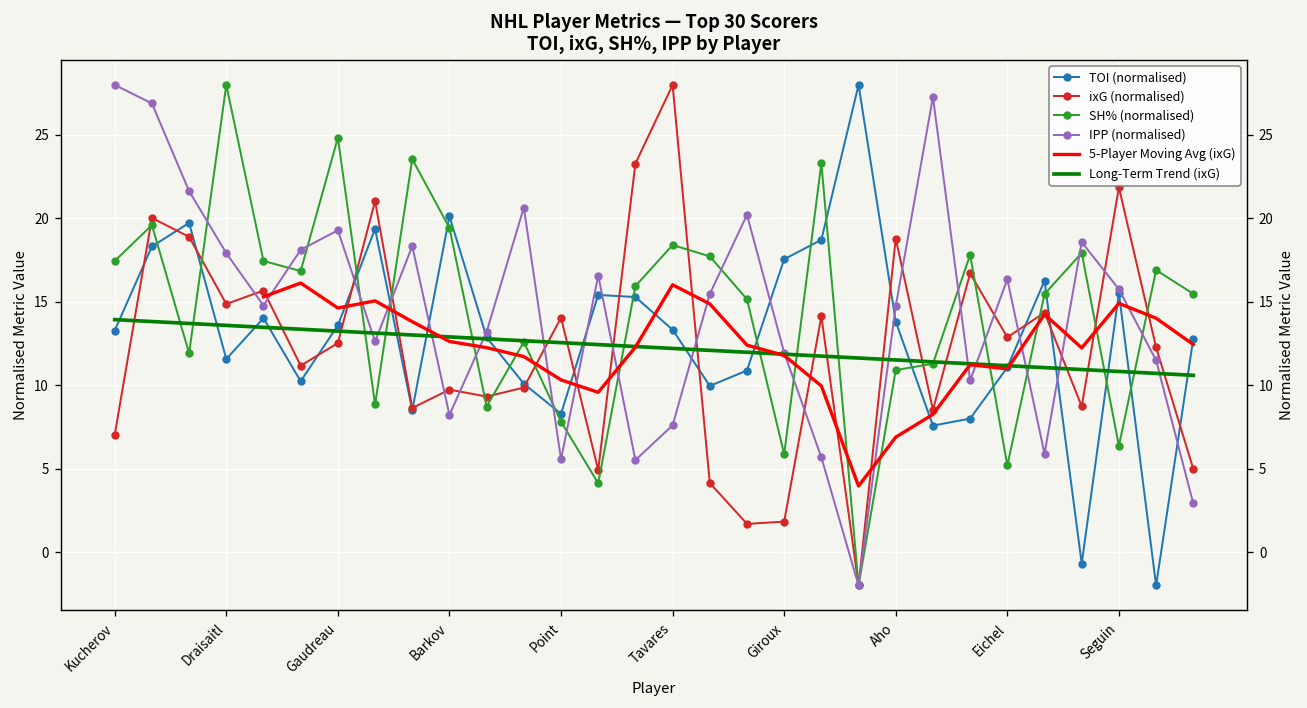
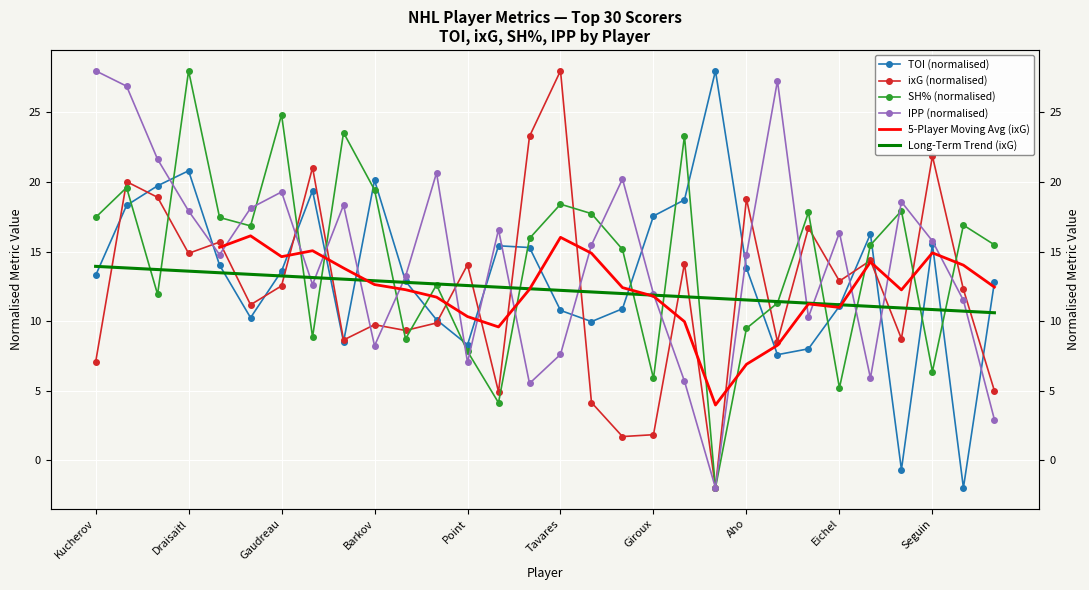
TOI (normalised), Draisaitl: 11.6 -> 20.8
IPP (normalised), Point: 5.6 -> 7.0
TOI (normalised), Tavares: 13.3 -> 10.8
SH% (normalised), Aho: 10.9 -> 9.5
